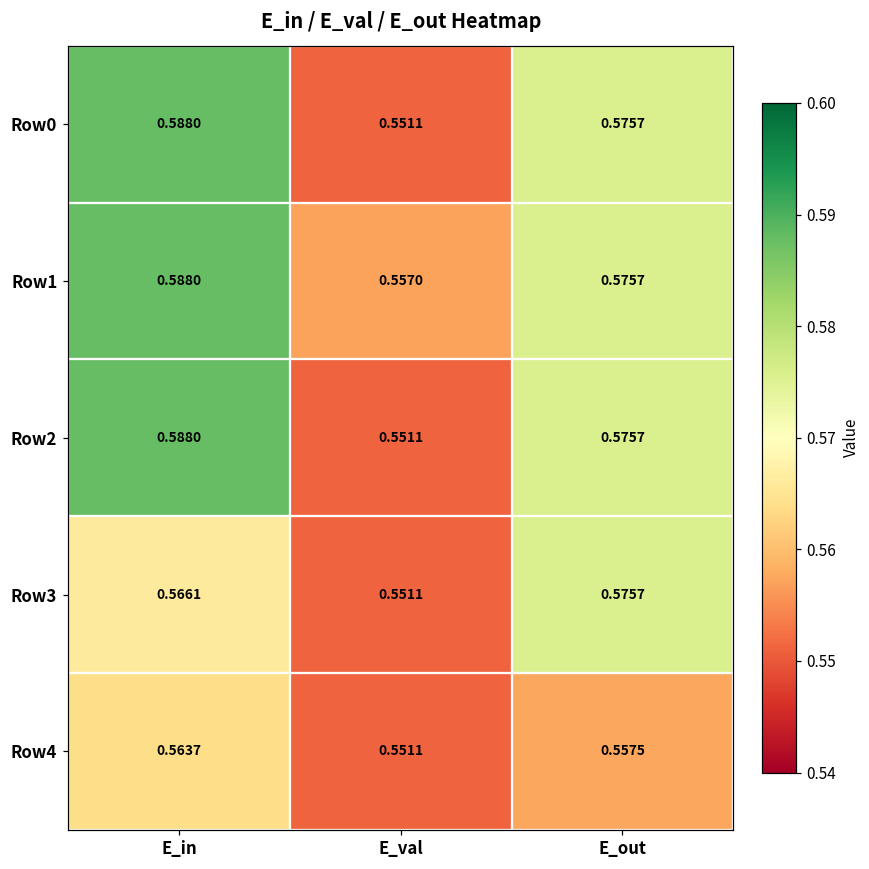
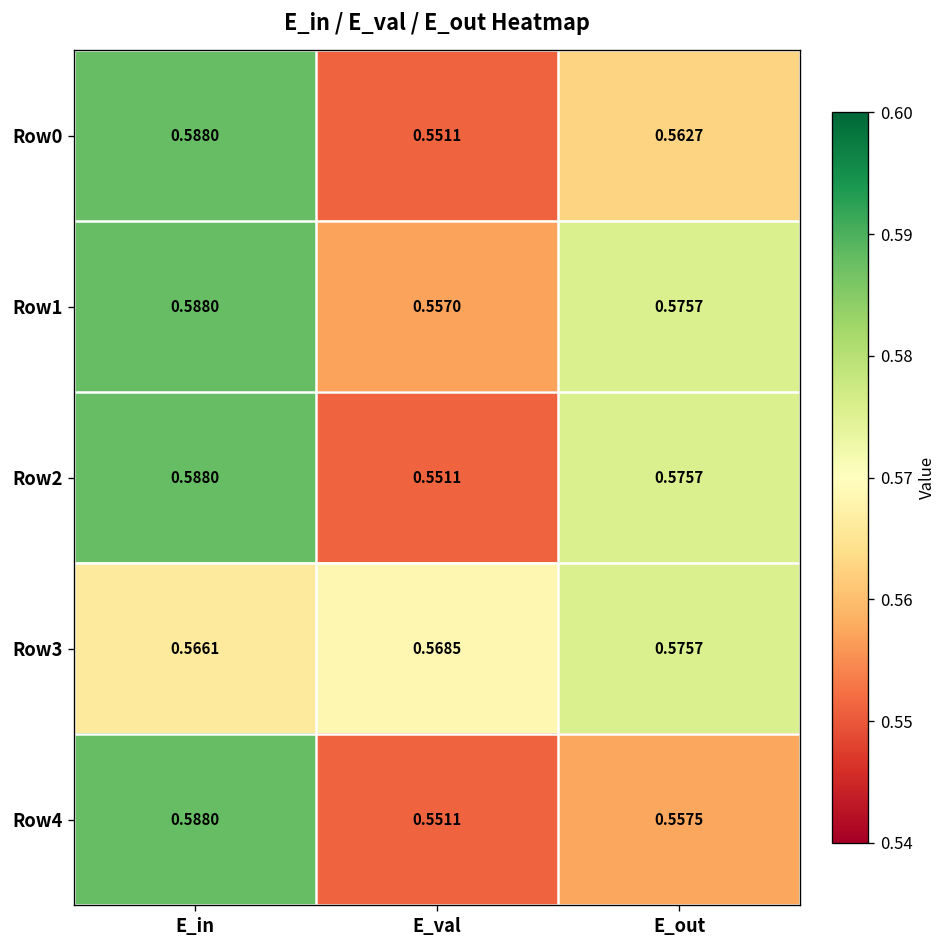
Row0, E_out: 0.5757 -> 0.5627
Row3, E_val: 0.5511 -> 0.5685
Row4, E_in: 0.5637 -> 0.5880
